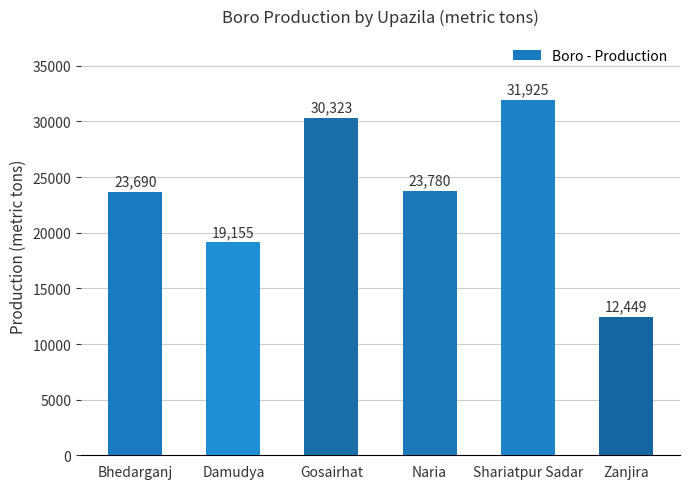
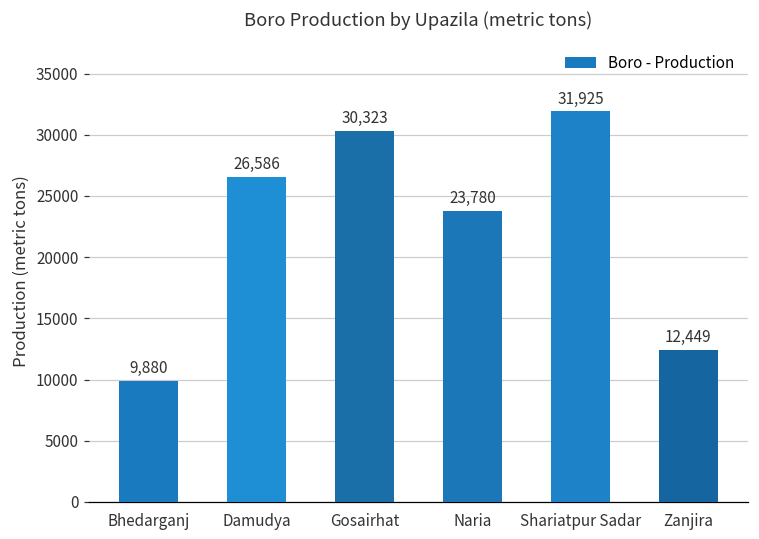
Bhedarganj: 23,690 -> 9,880
Damudya: 19,155 -> 26,586
